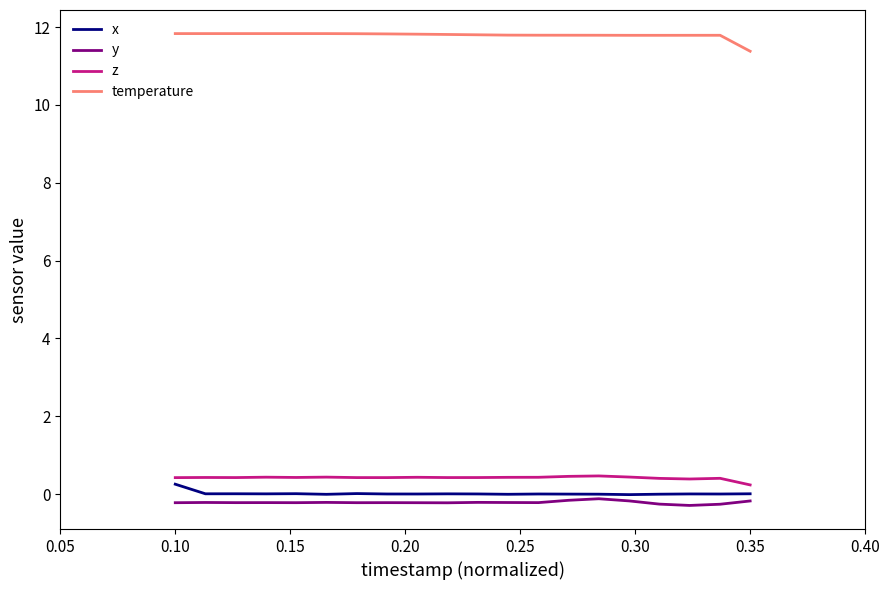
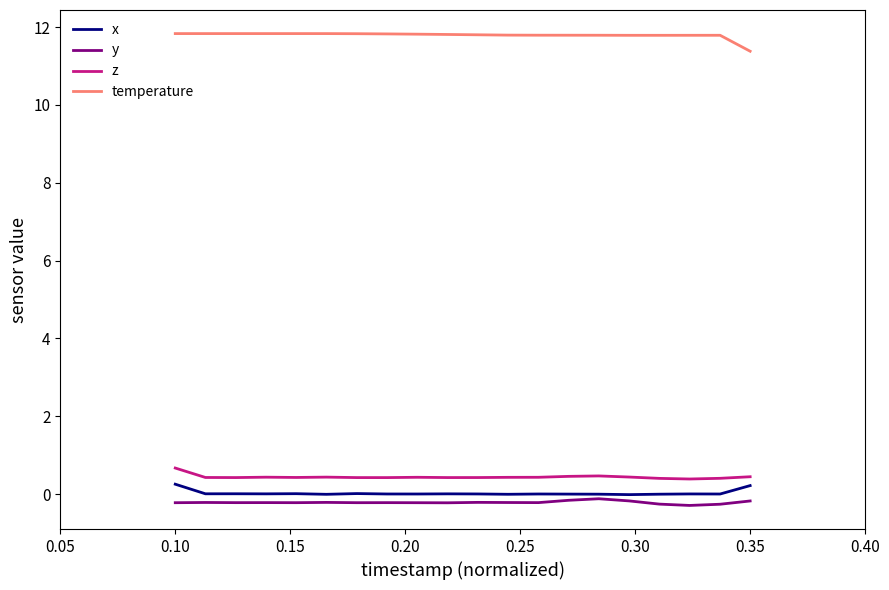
z, 0.10: 0.4 -> 0.7
x, 0.35: 0.0 -> 0.2
z, 0.35: 0.2 -> 0.4
